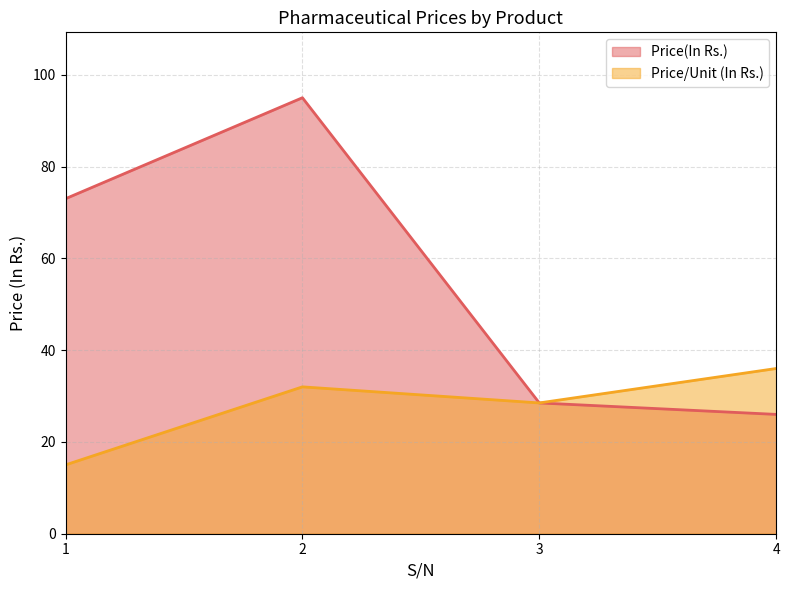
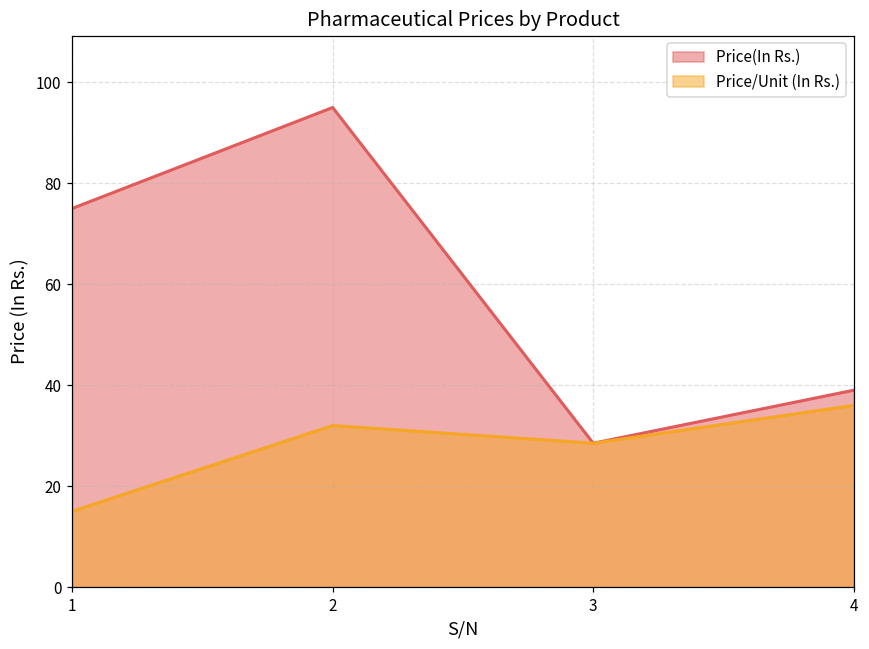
Price(In Rs.), 1: 73 -> 75
Price(In Rs.), 4: 26 -> 39
